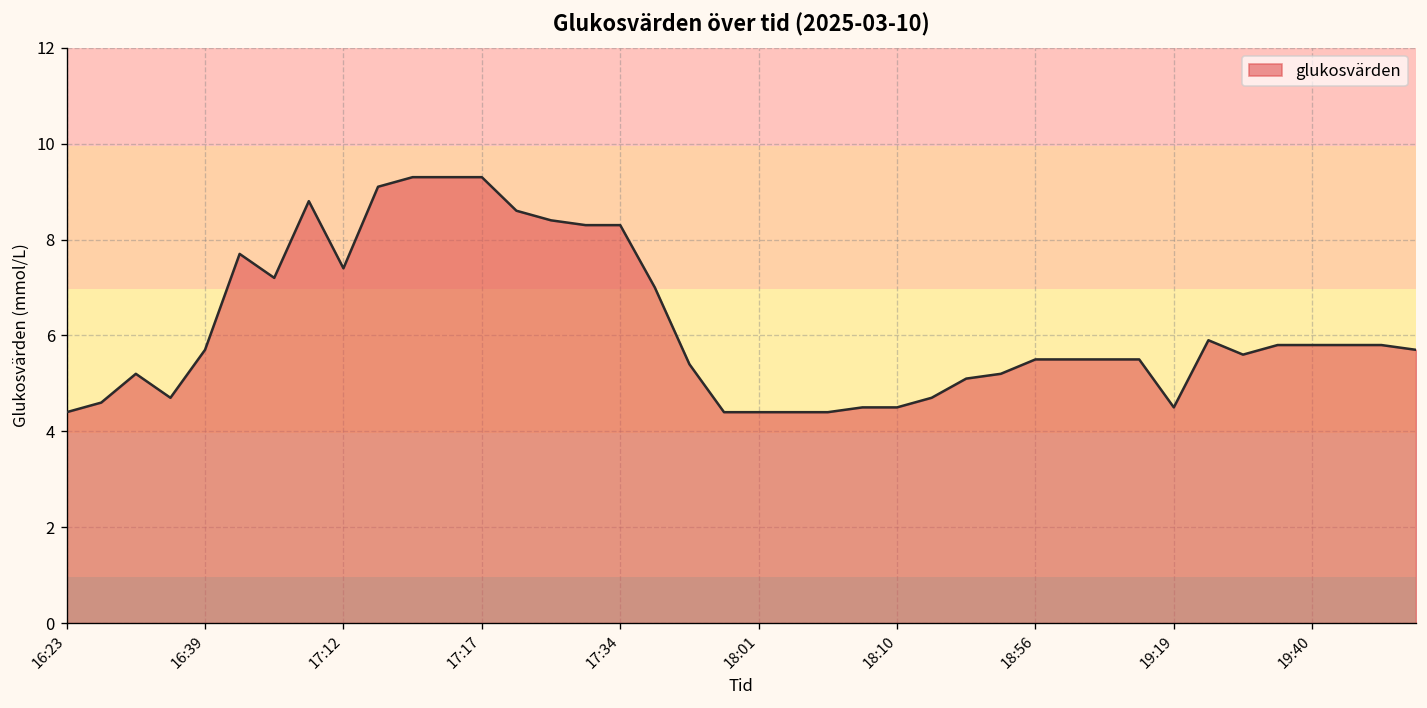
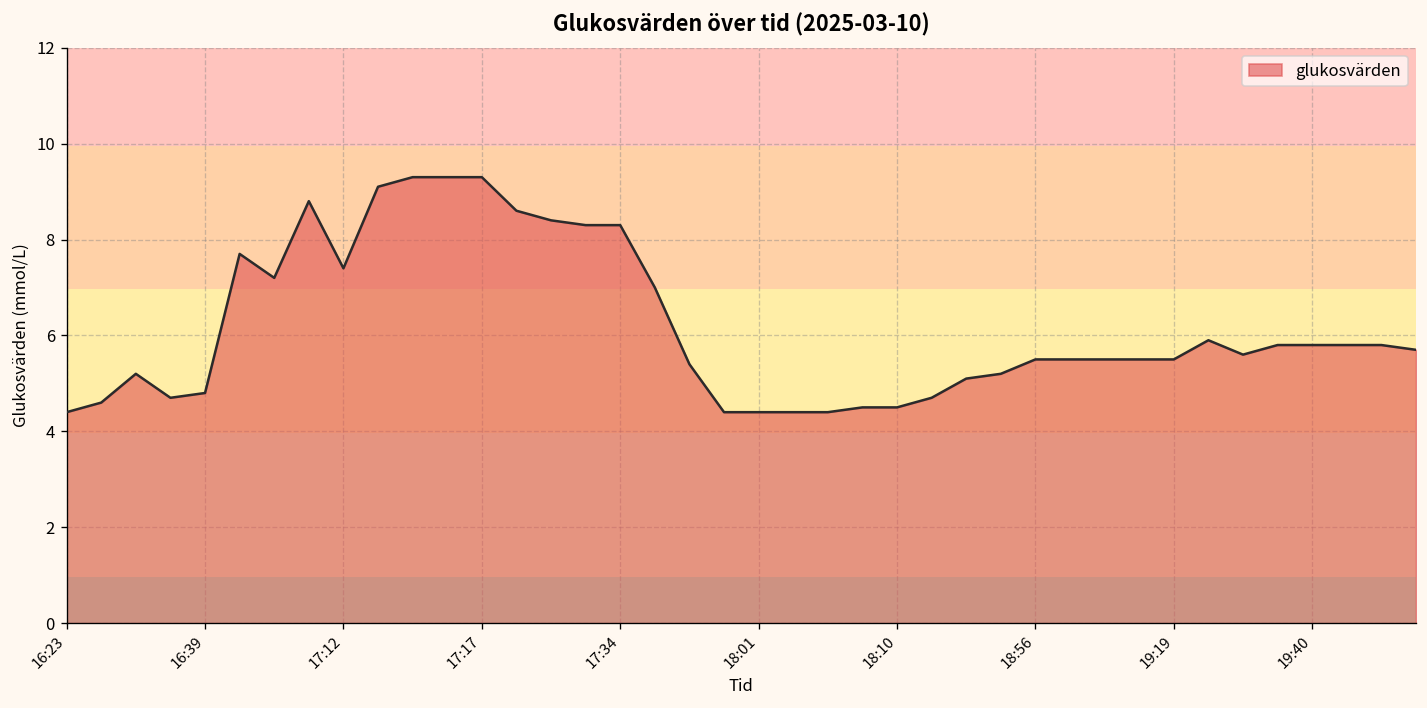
16:39: 5.7 -> 4.8
19:19: 4.5 -> 5.5
